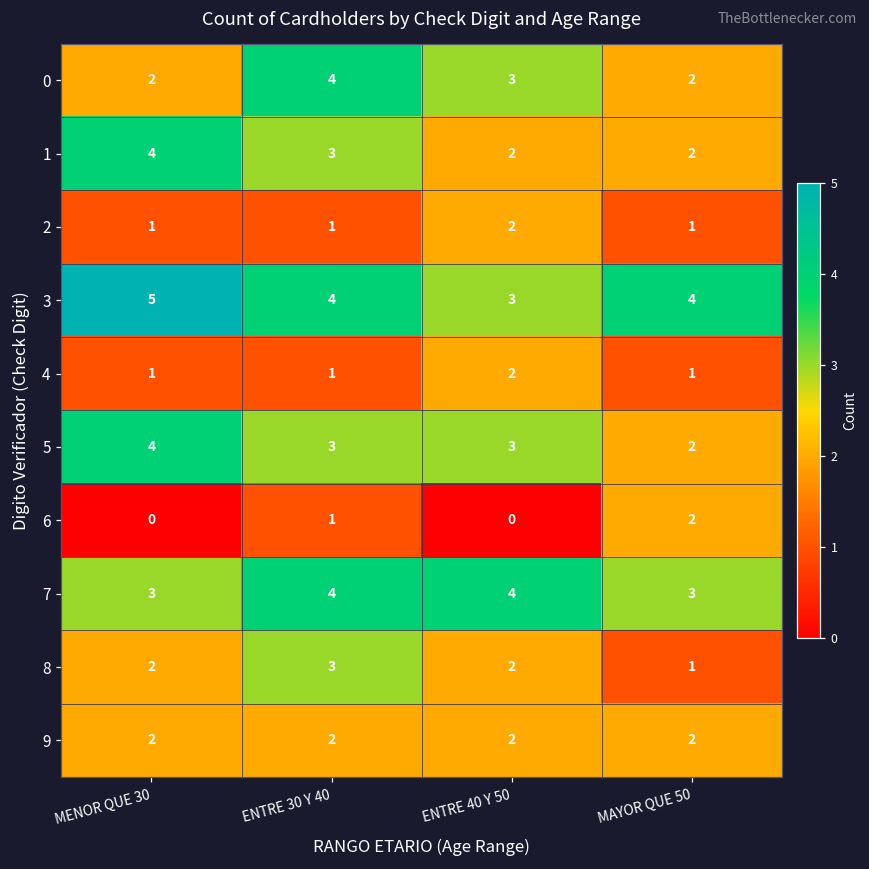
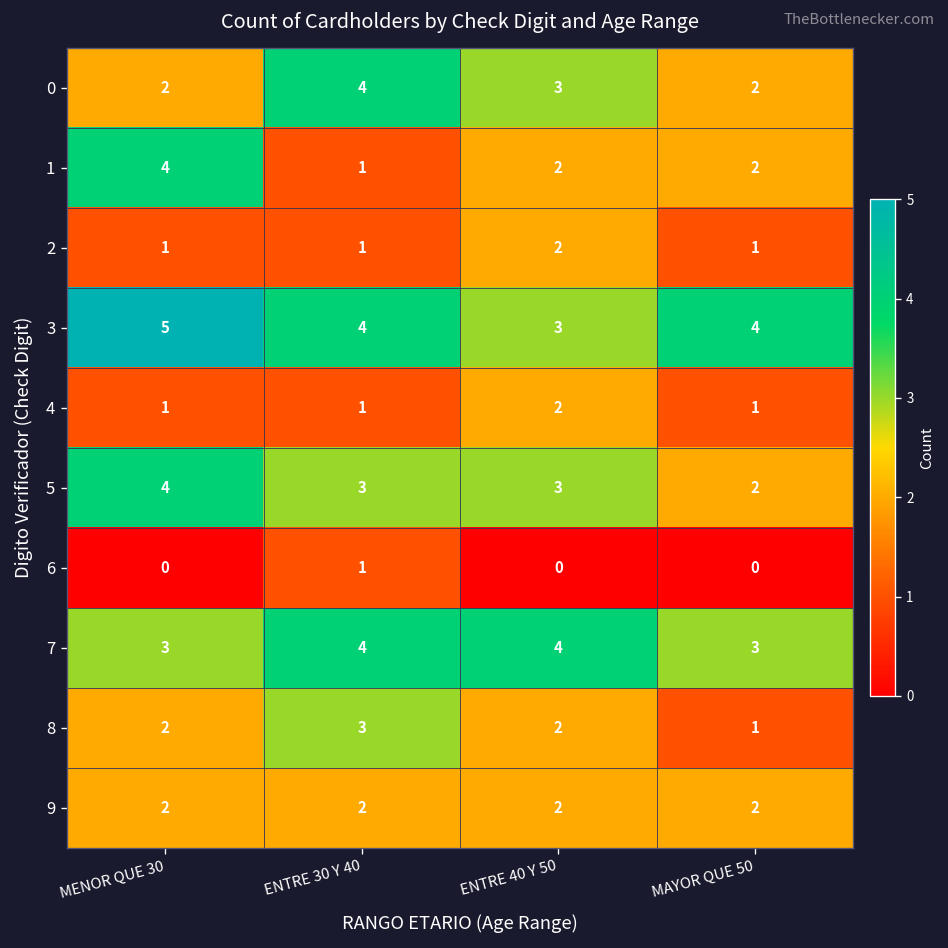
1, ENTRE 30 Y 40: 3 -> 1
6, MAYOR QUE 50: 2 -> 0
